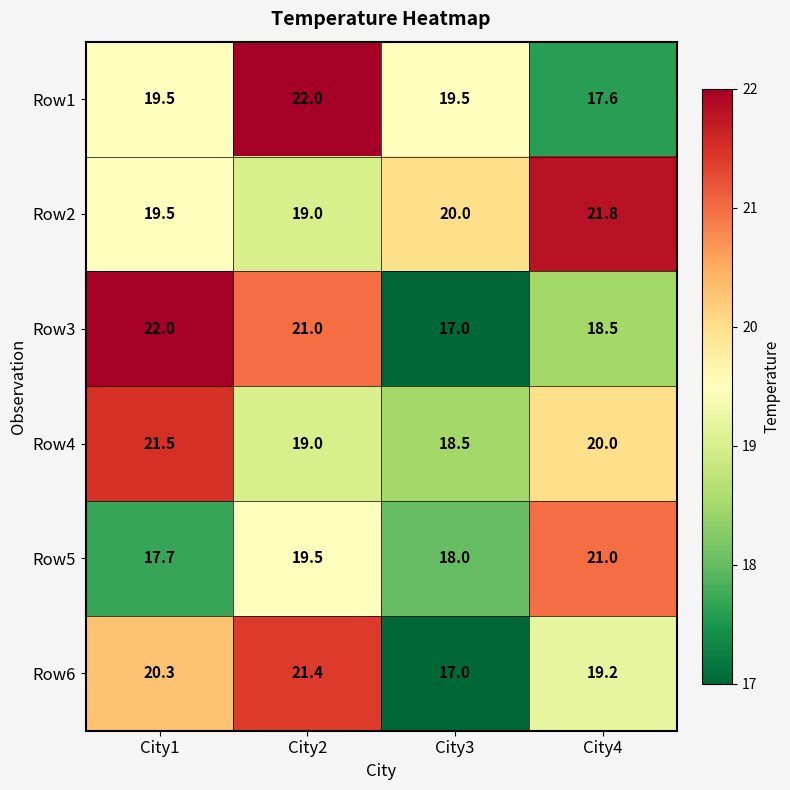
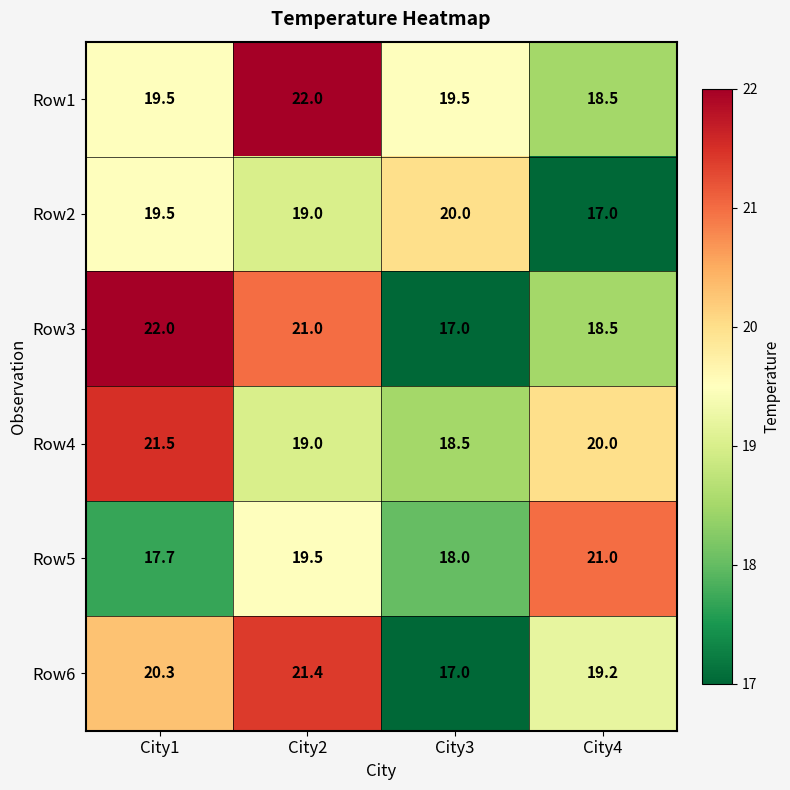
Row1, City4: 17.6 -> 18.5
Row2, City4: 21.8 -> 17.0
